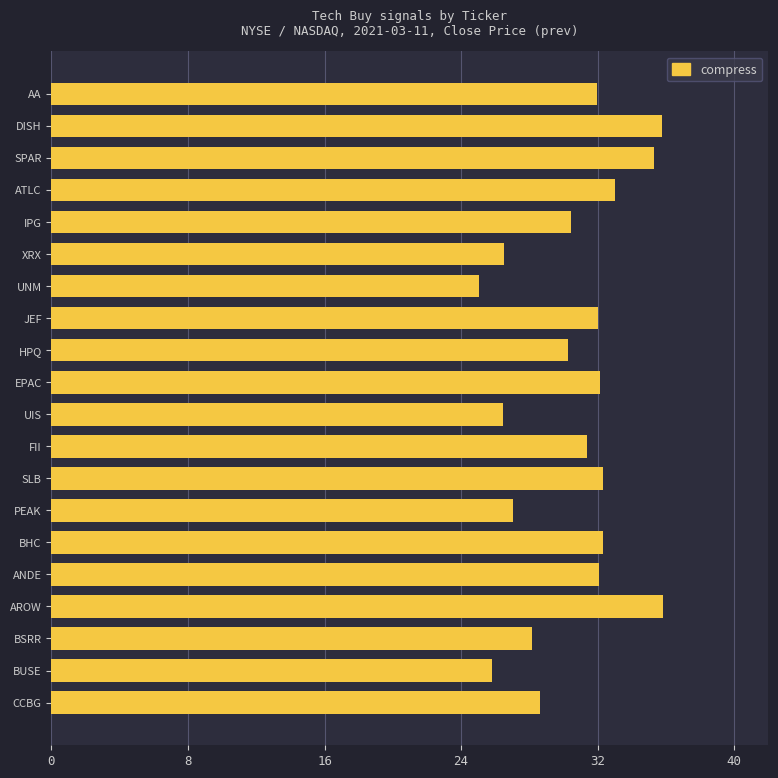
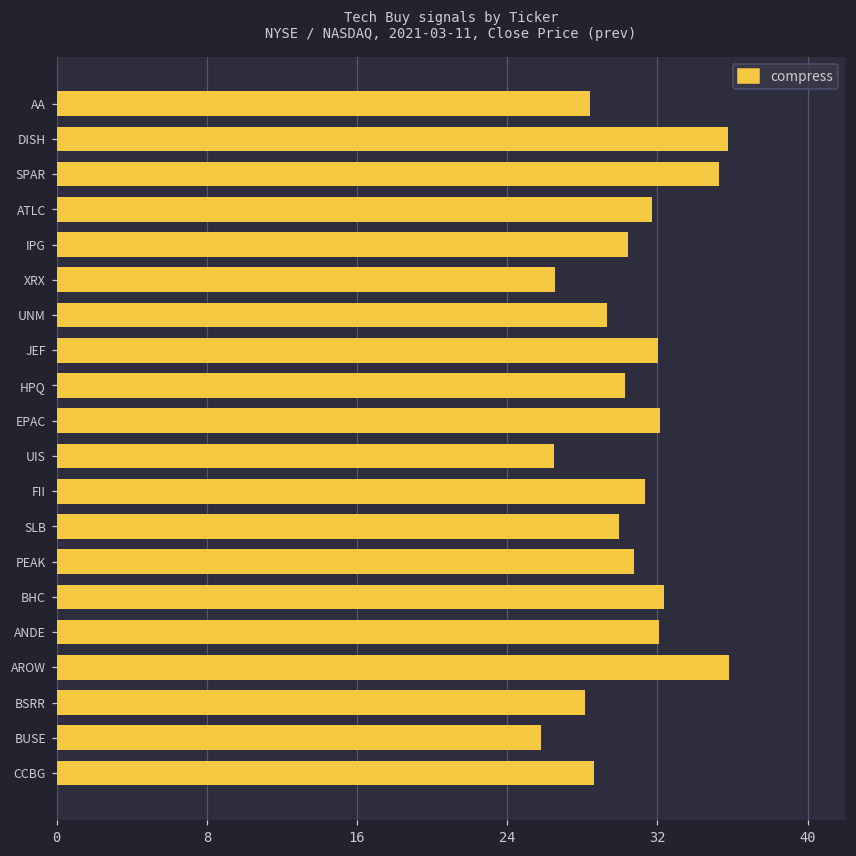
AA: 32.0 -> 28.4
ATLC: 33.0 -> 31.7
UNM: 25.1 -> 29.3
SLB: 32.3 -> 30.0
PEAK: 27.0 -> 30.8
